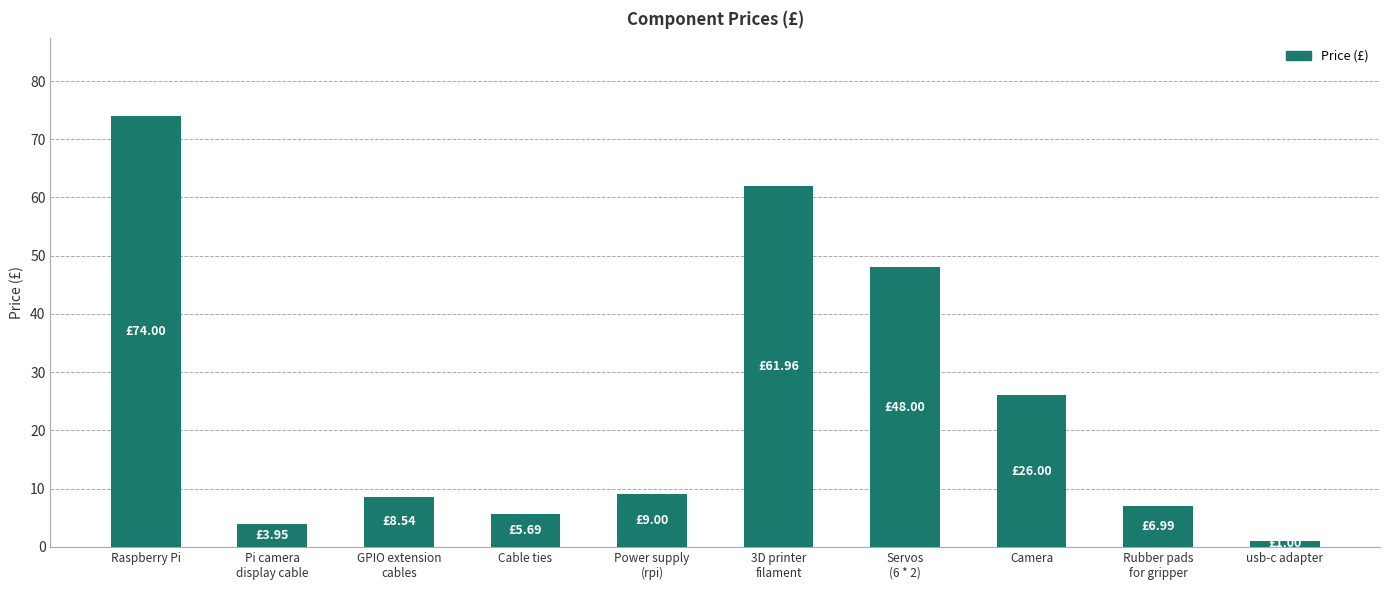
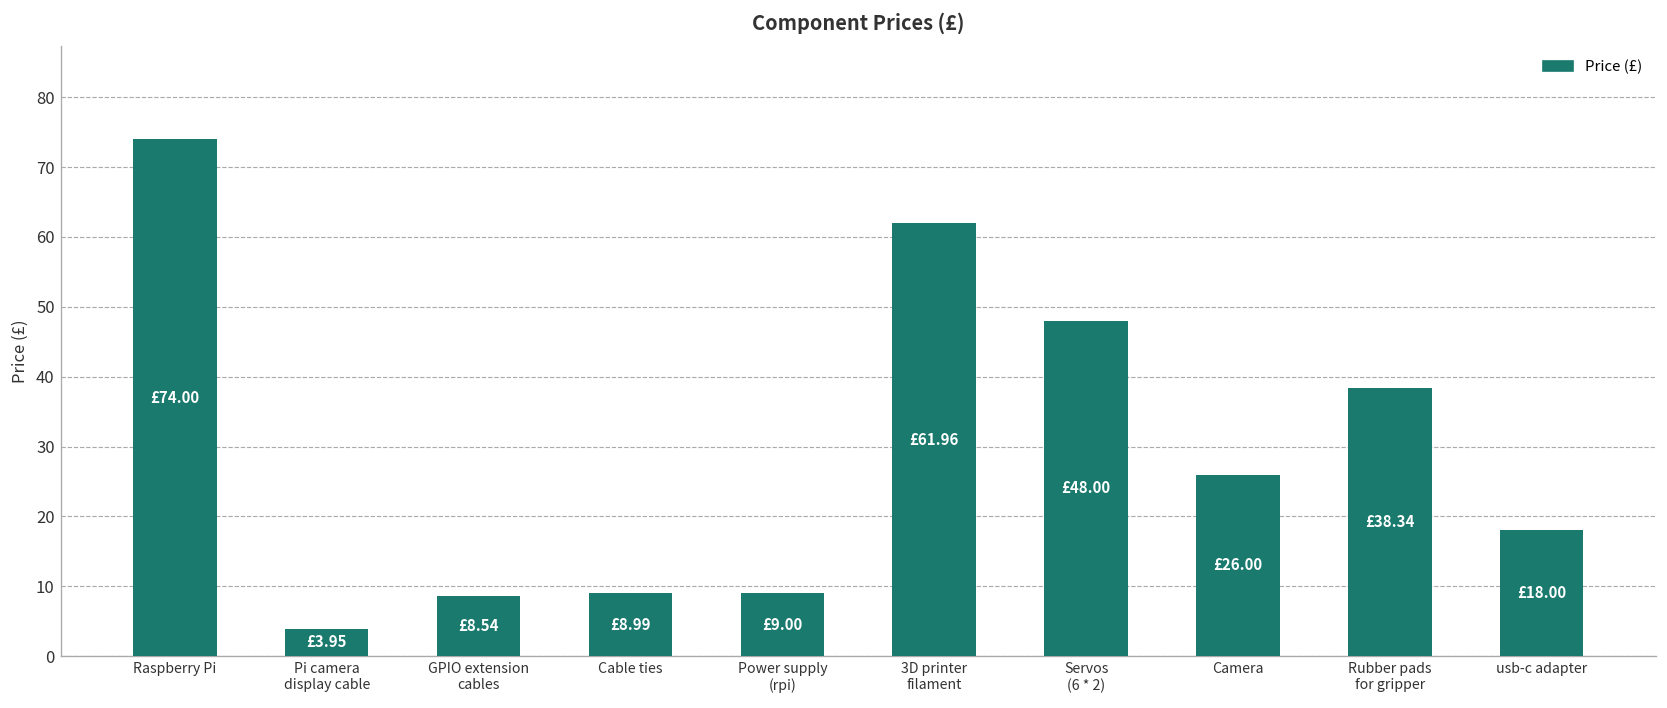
Cable ties: £5.69 -> £8.99
Rubber pads for gripper: £6.99 -> £38.34
usb-c adapter: 1 -> 18
